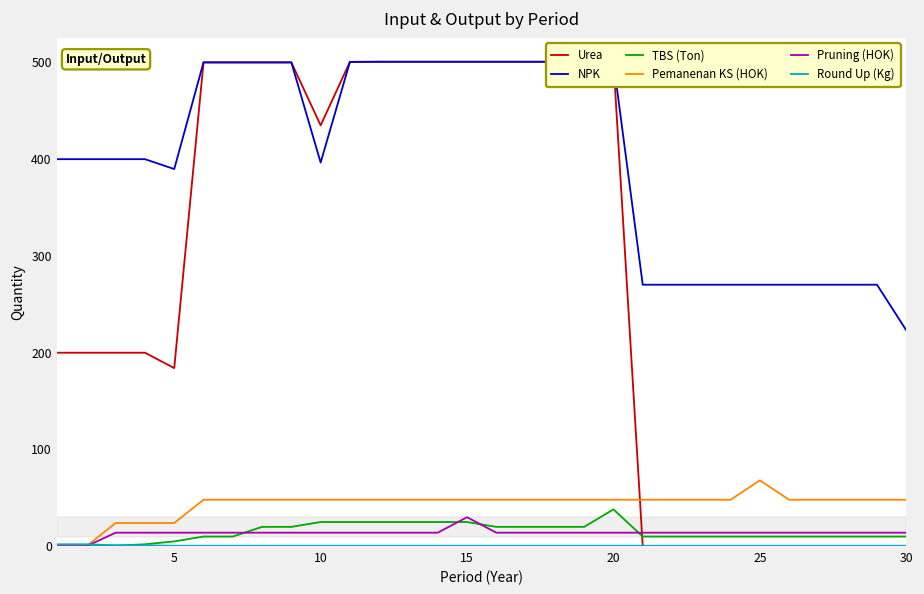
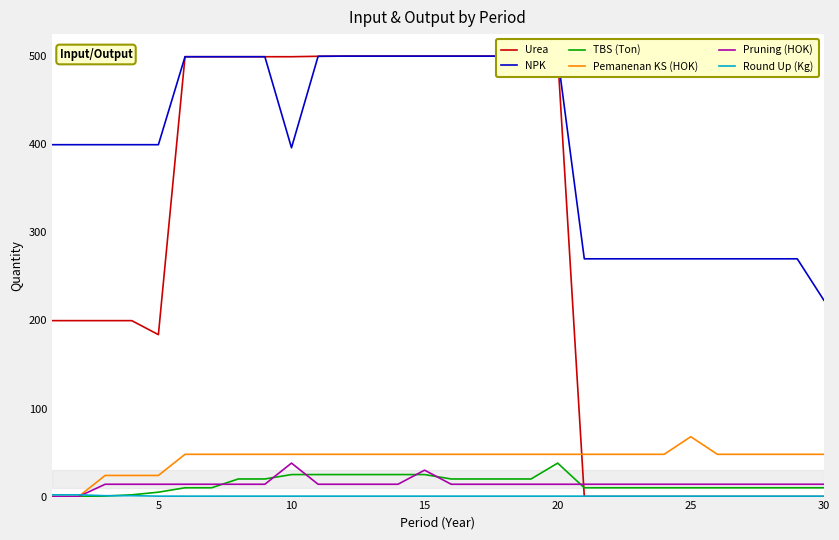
NPK, 5: 390 -> 400
Urea, 10: 430 -> 500
Pruning (HOK), 10: 10 -> 40
